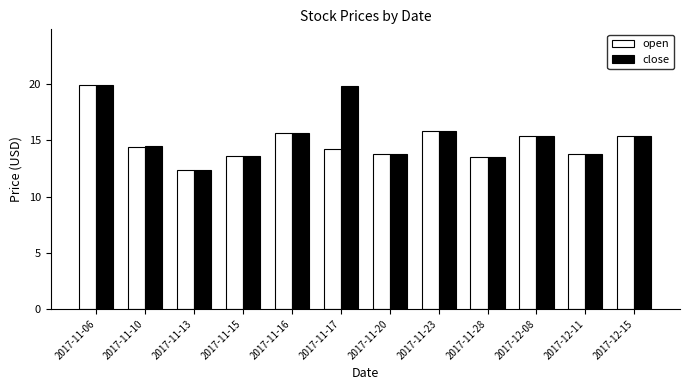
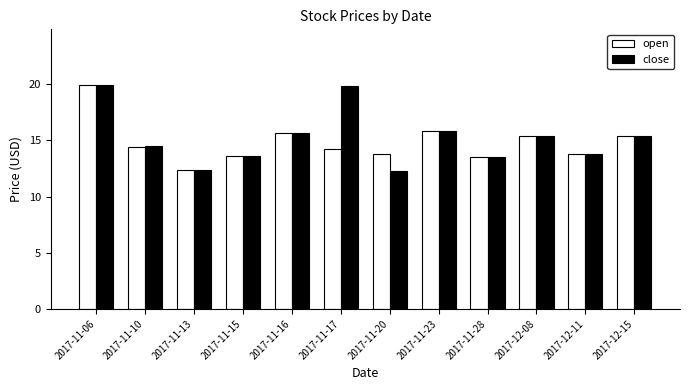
close, 2017-11-20: 13.8 -> 12.3
